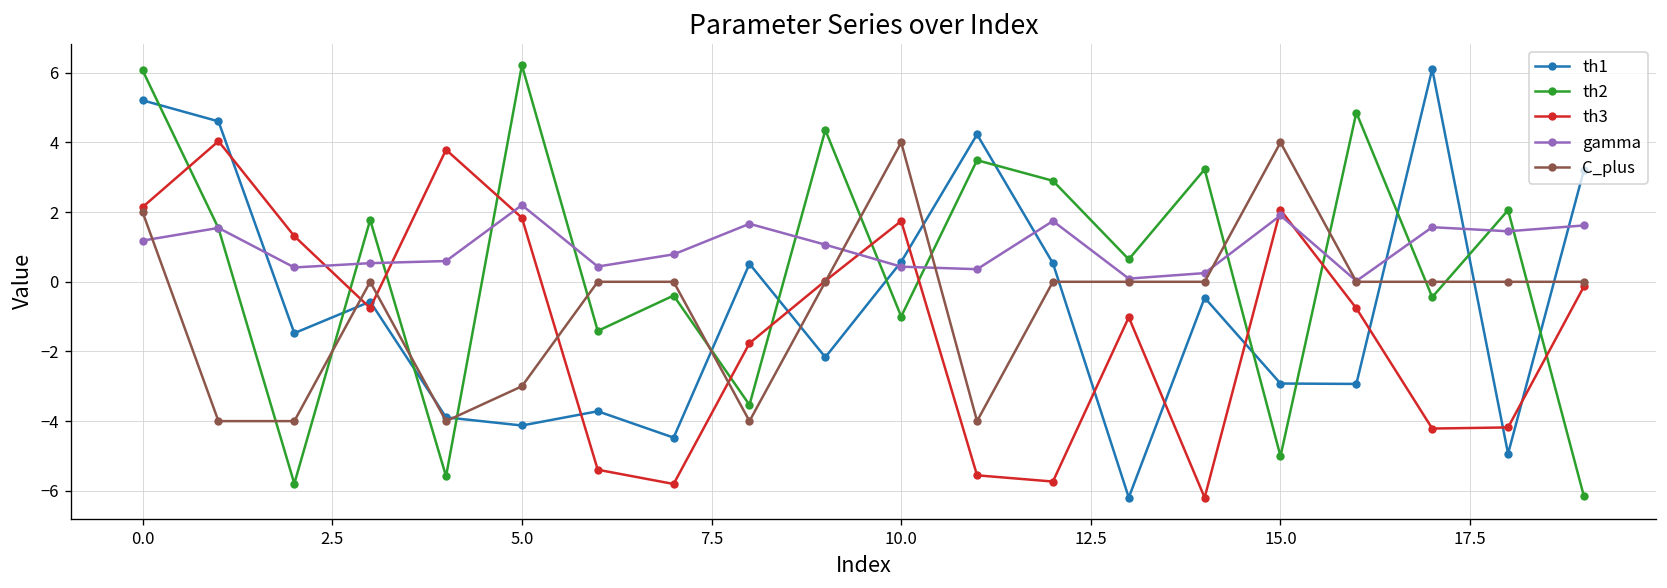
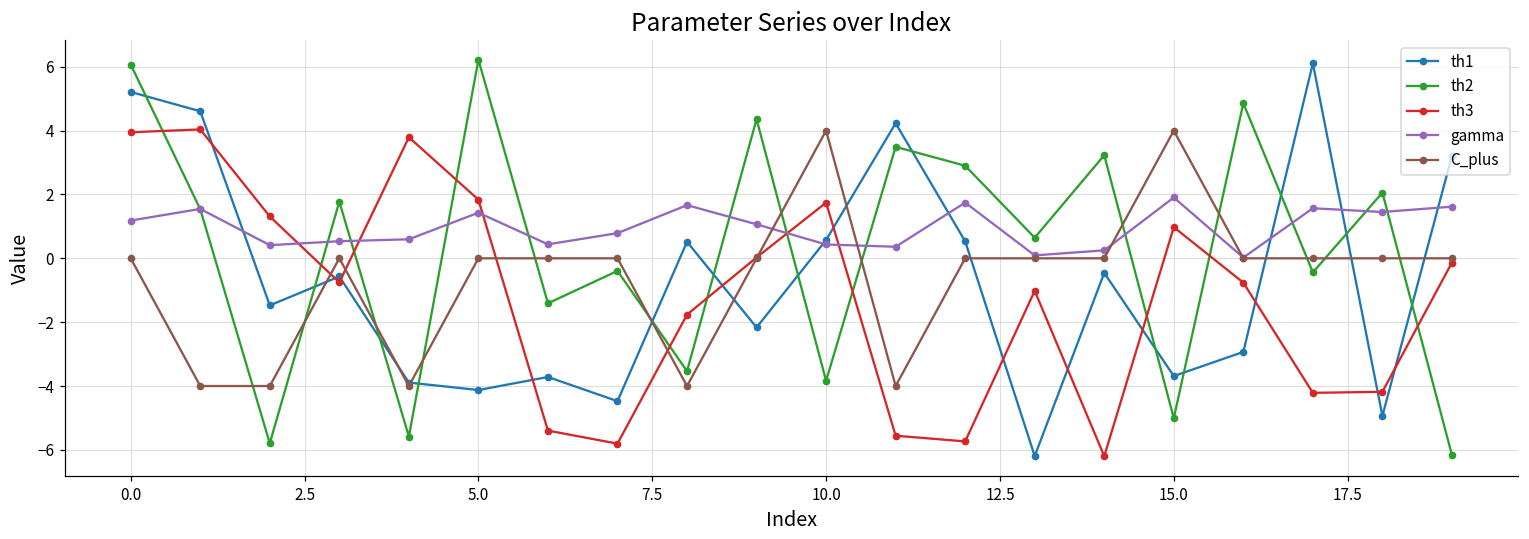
th3, 0.0: 2.1 -> 3.9
C_plus, 0.0: 2 -> 0
gamma, 5.0: 2.2 -> 1.4
C_plus, 5.0: -3 -> 0
th2, 10.0: -1.0 -> -3.8
th1, 15.0: -2.9 -> -3.7
th3, 15.0: 2.1 -> 1.0
